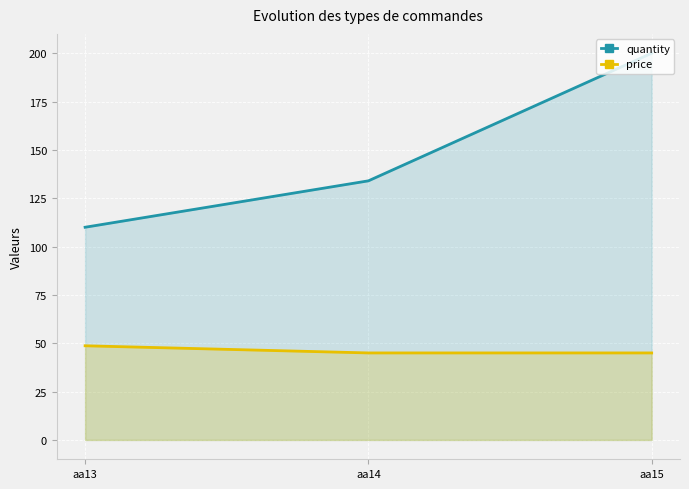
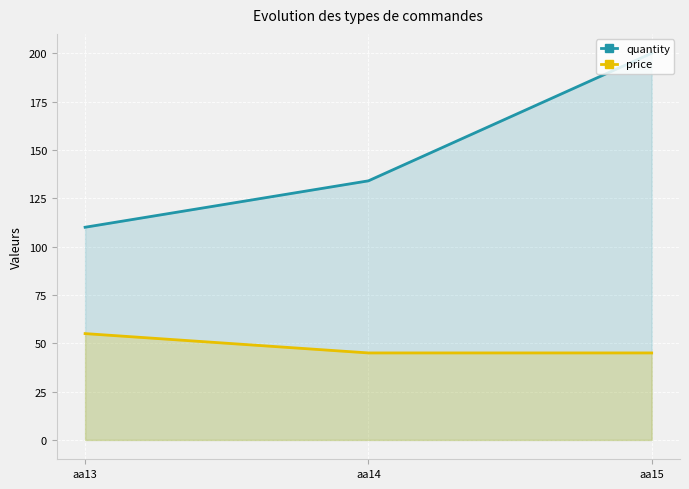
price, aa13: 49 -> 55
